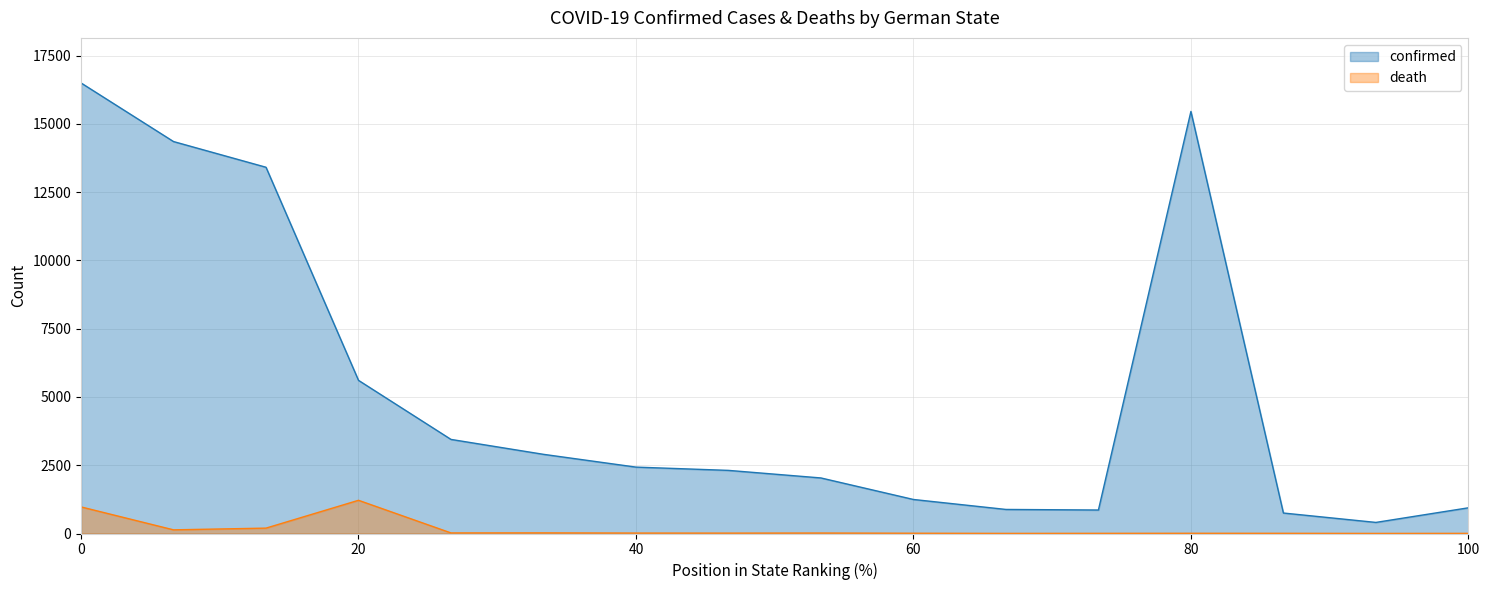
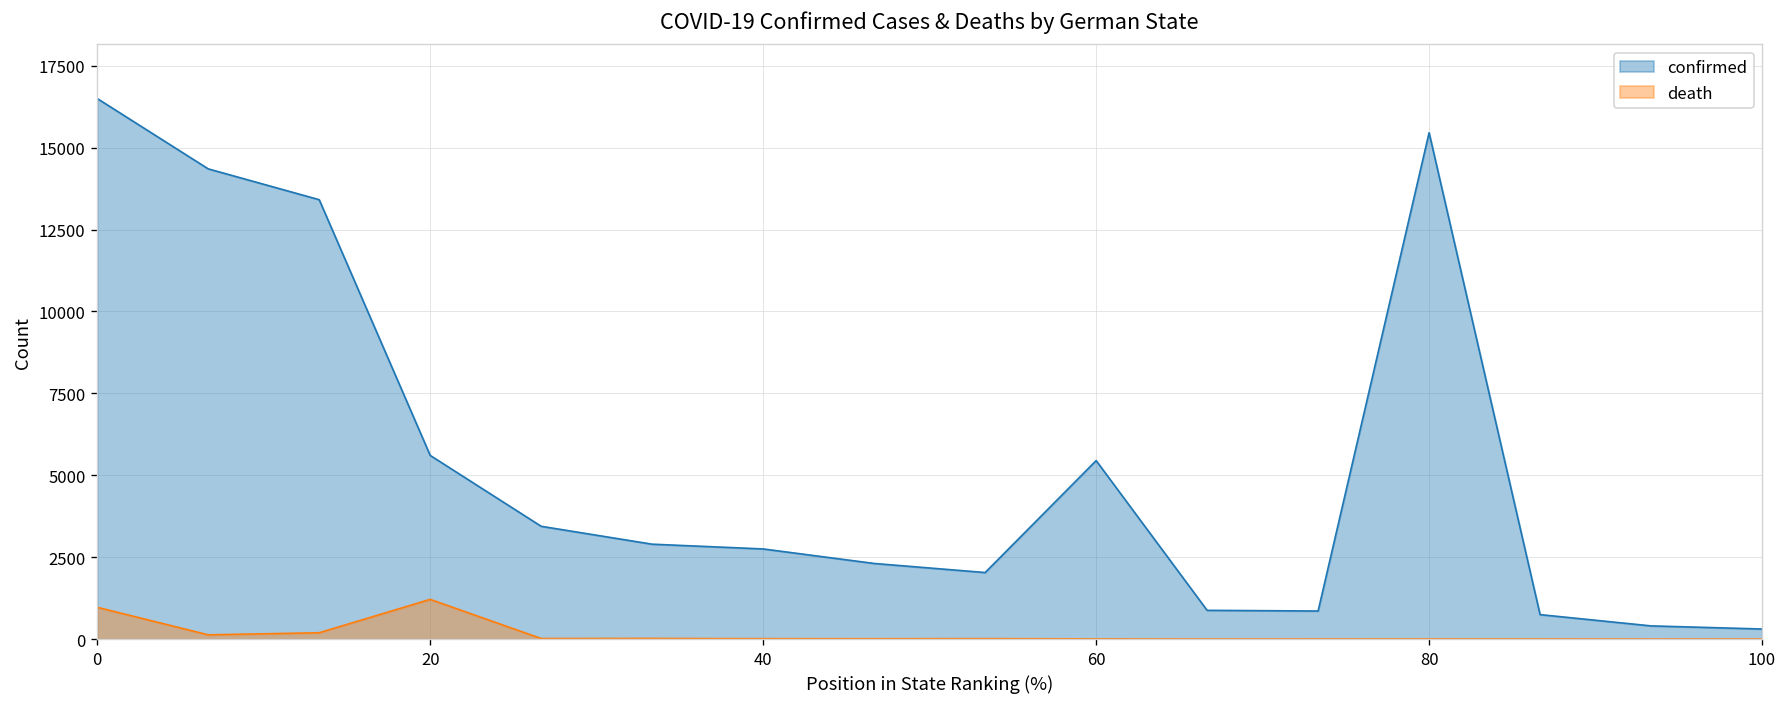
confirmed, 40: 2400 -> 2800
confirmed, 60: 1200 -> 5500
confirmed, 100: 900 -> 300
